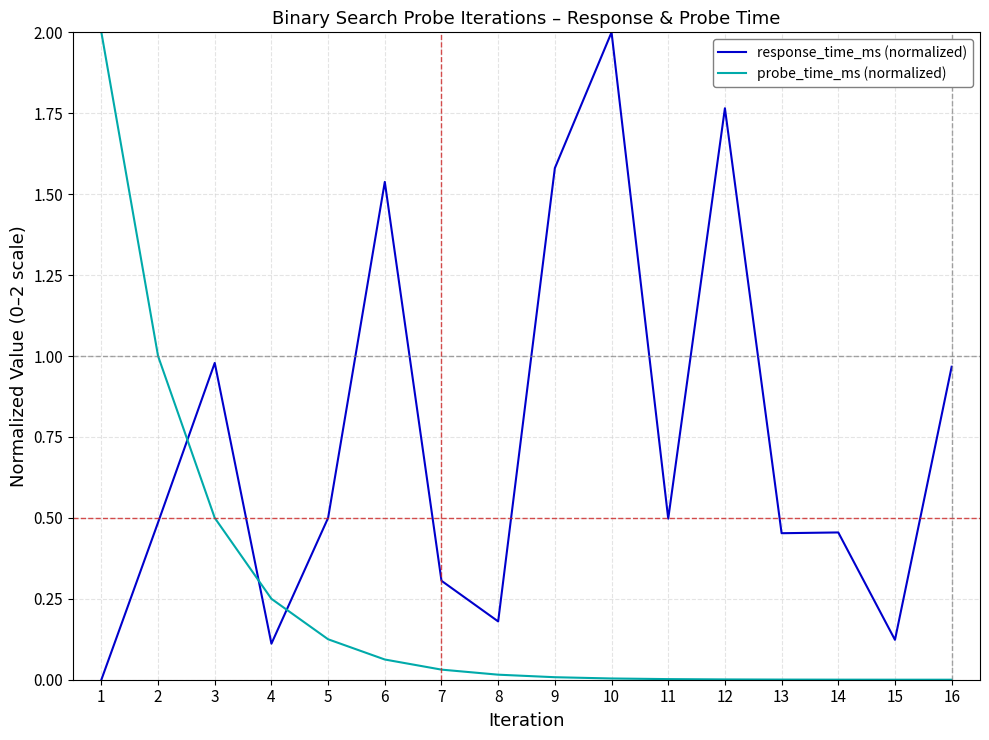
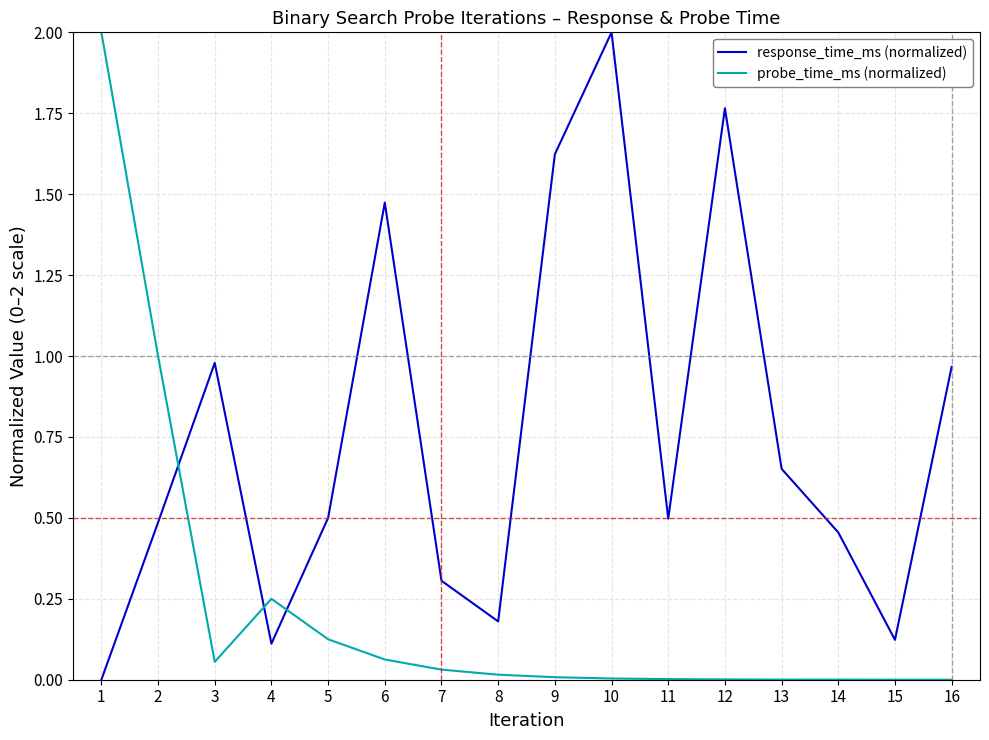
probe_time_ms (normalized), 3: 0.50 -> 0.06
response_time_ms (normalized), 6: 1.54 -> 1.47
response_time_ms (normalized), 9: 1.58 -> 1.62
response_time_ms (normalized), 13: 0.45 -> 0.65
